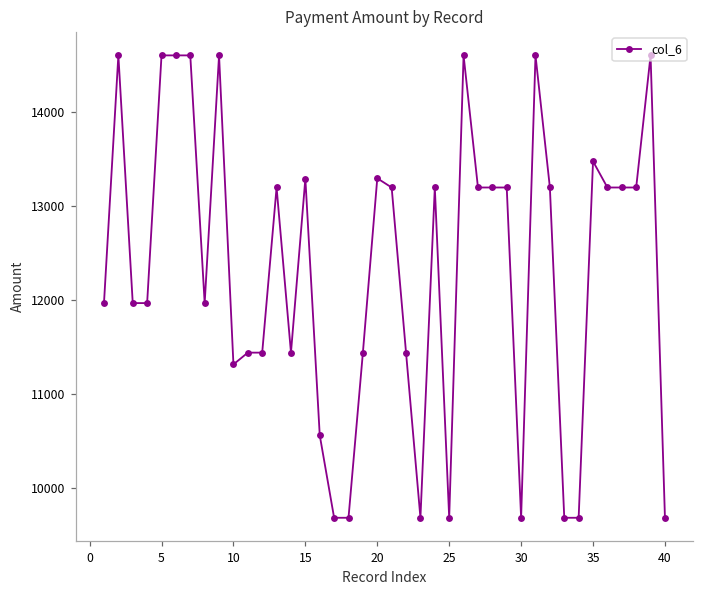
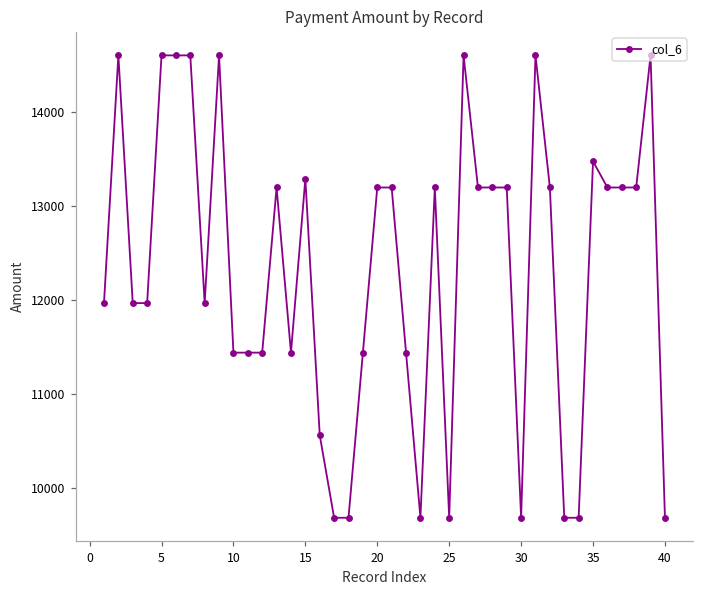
10: 11300 -> 11400
20: 13300 -> 13200
